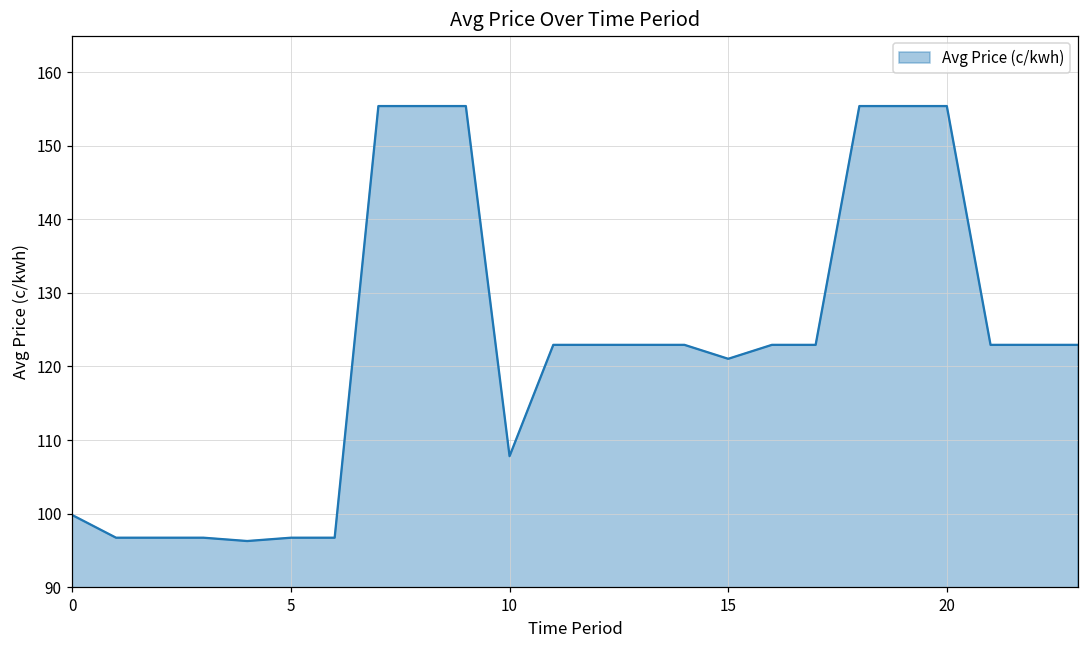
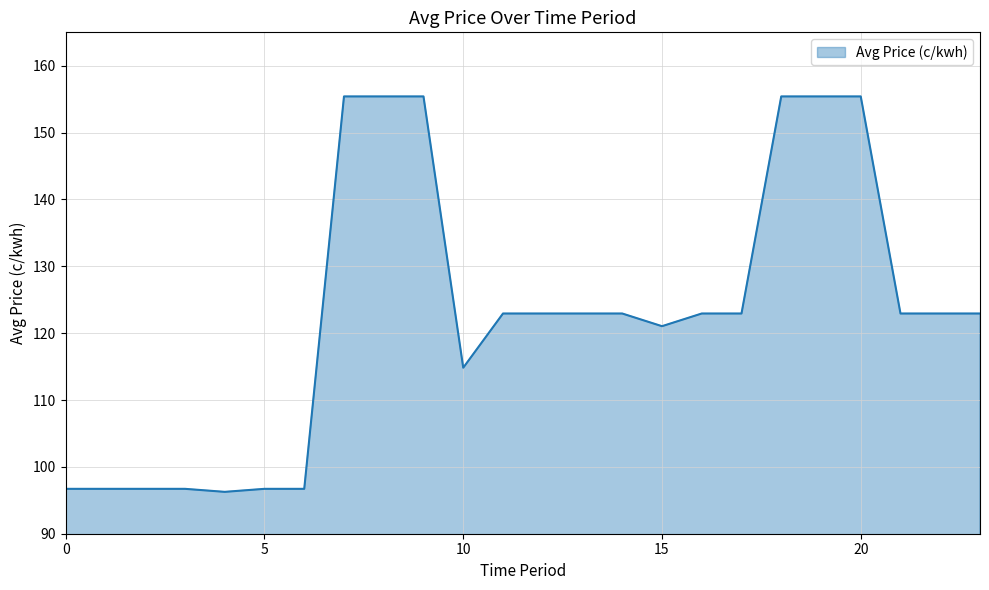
0: 100 -> 97
10: 108 -> 115
